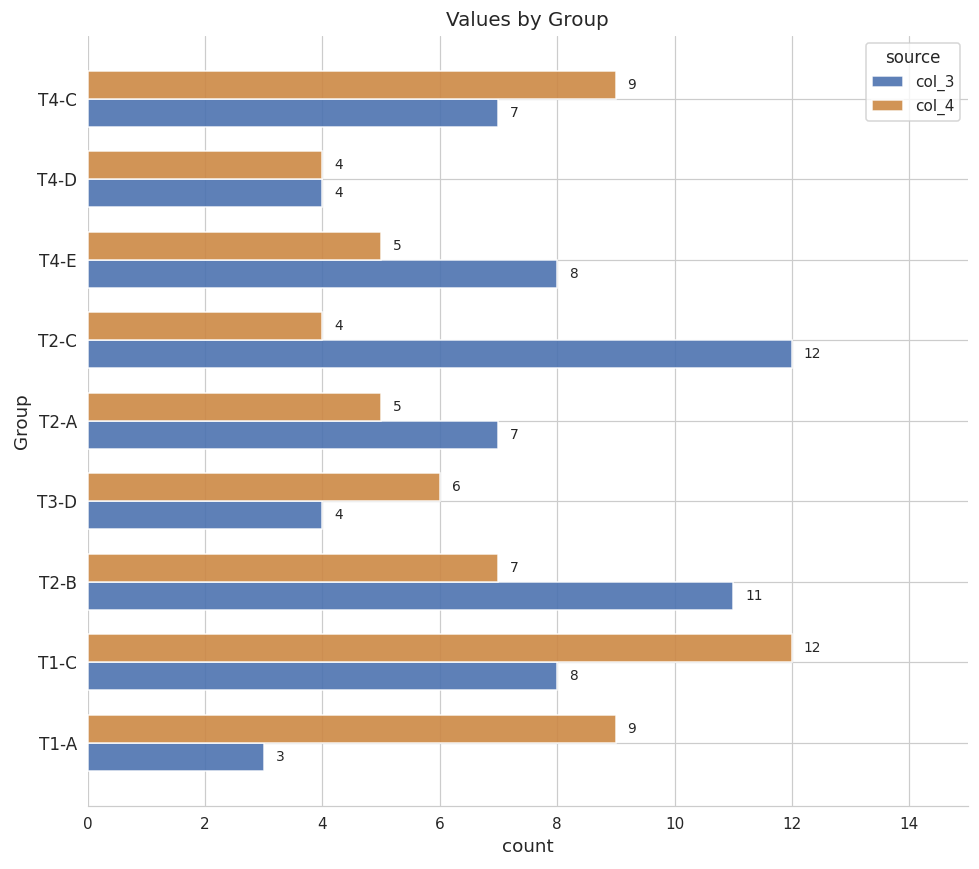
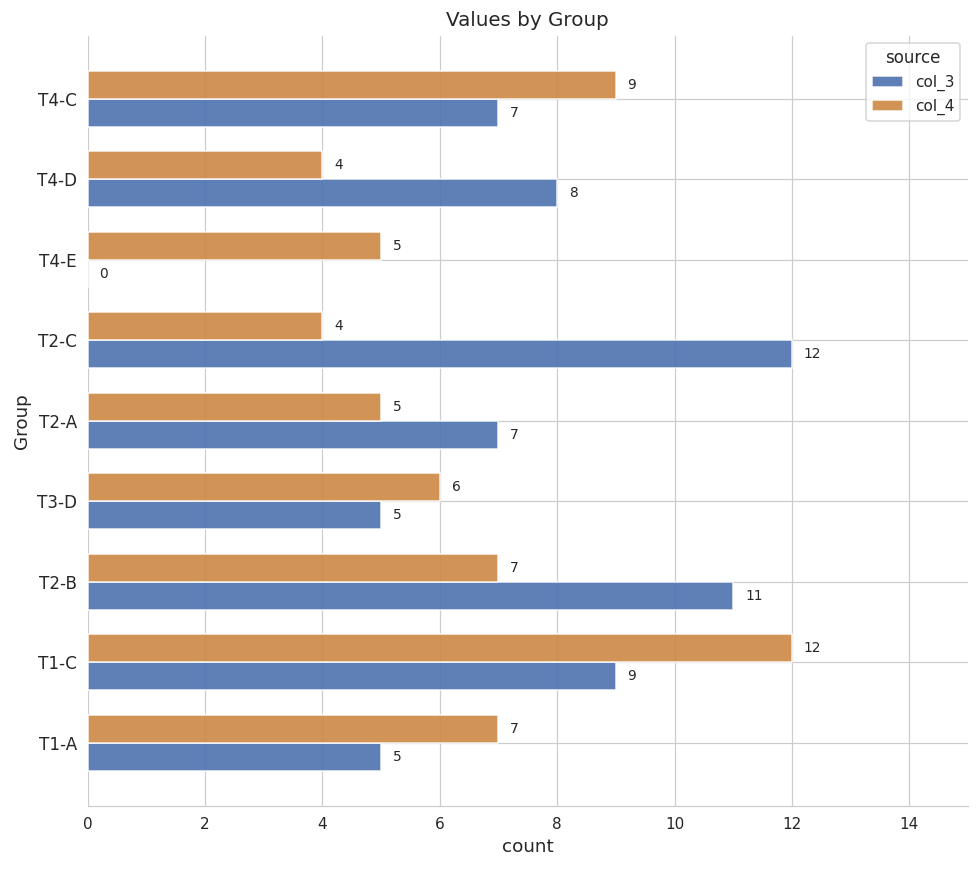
col_3, T4-D: 4 -> 8
col_3, T4-E: 8 -> 0
col_3, T3-D: 4 -> 5
col_3, T1-C: 8 -> 9
col_4, T1-A: 9 -> 7
col_3, T1-A: 3 -> 5
